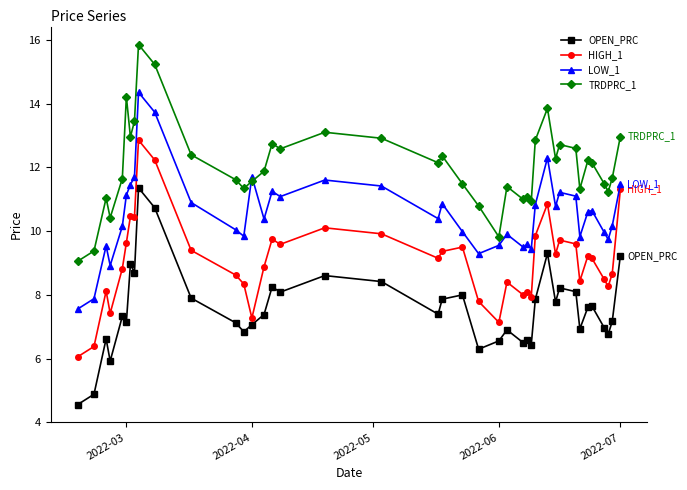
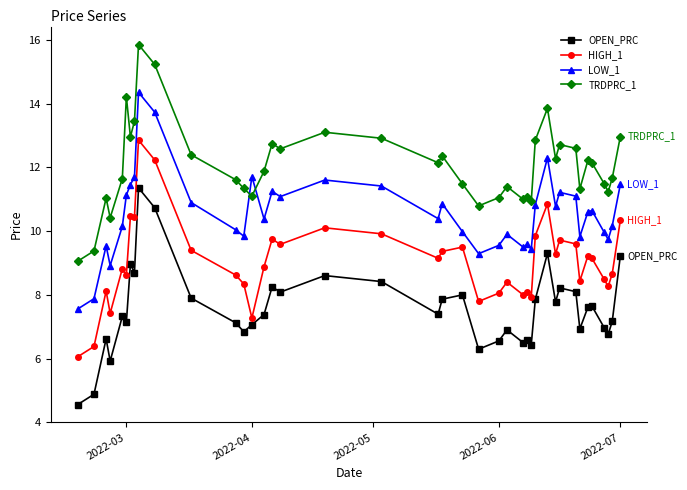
HIGH_1, 2022-03: 9.6 -> 8.6
TRDPRC_1, 2022-04: 11.6 -> 11.1
HIGH_1, 2022-06: 7.1 -> 8.1
TRDPRC_1, 2022-06: 9.8 -> 11.1
HIGH_1, 2022-07: 11.3 -> 10.3
